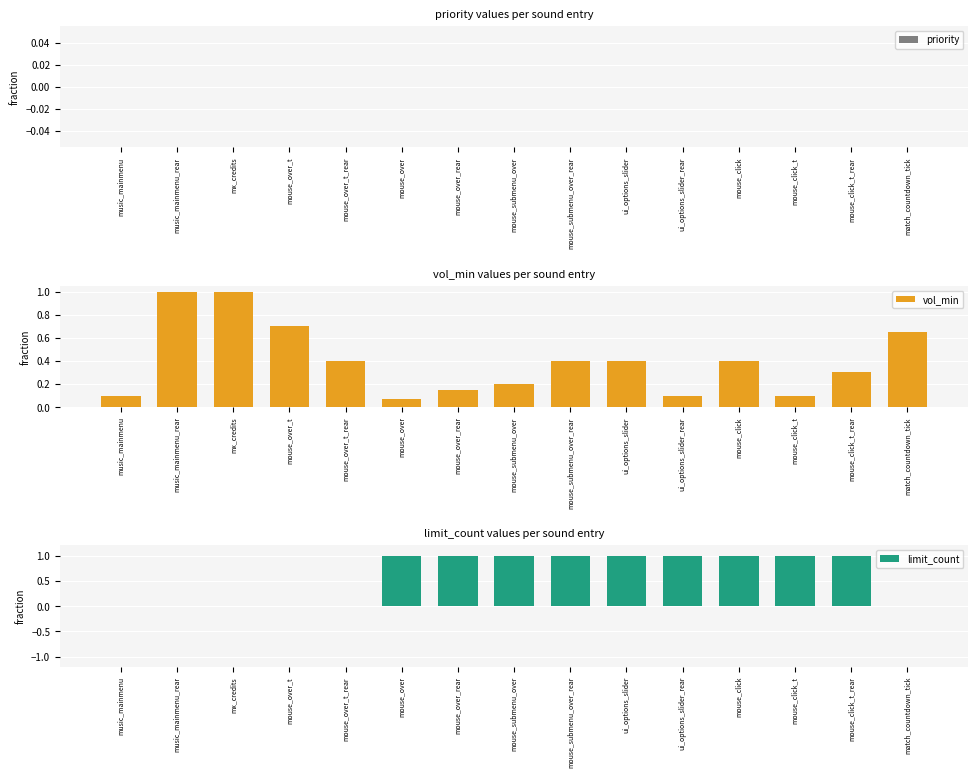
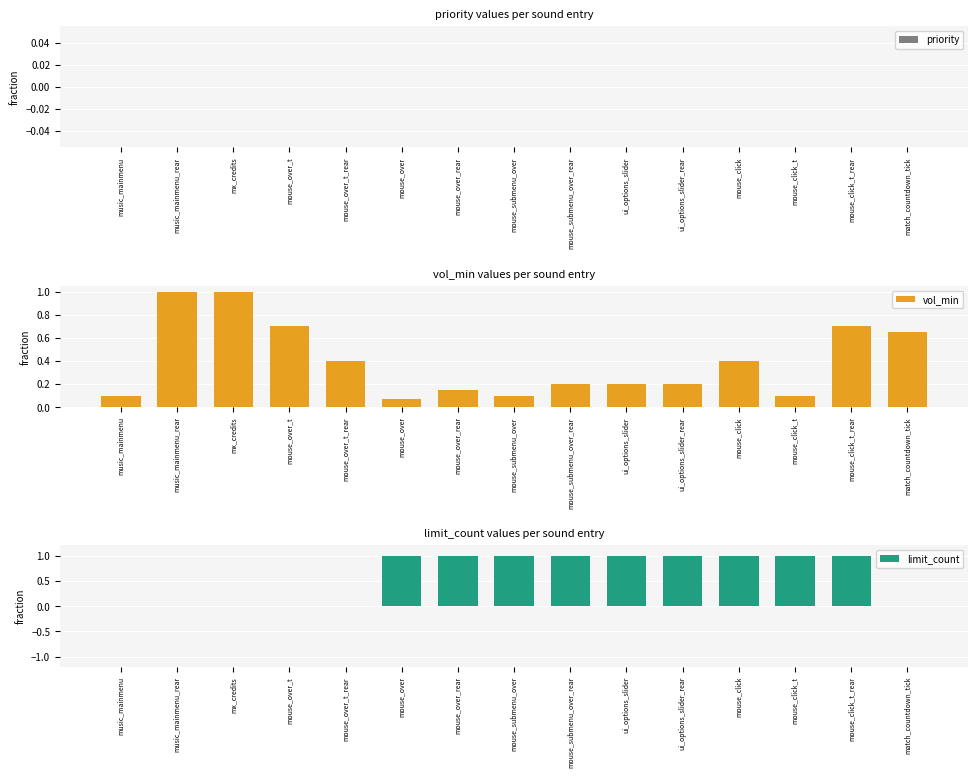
vol_min values per sound entry, mouse_submenu_over: 0.2 -> 0.1
vol_min values per sound entry, mouse_submenu_over_rear: 0.4 -> 0.2
vol_min values per sound entry, ui_options_slider: 0.4 -> 0.2
vol_min values per sound entry, ui_options_slider_rear: 0.1 -> 0.2
vol_min values per sound entry, mouse_click_t_rear: 0.3 -> 0.7
